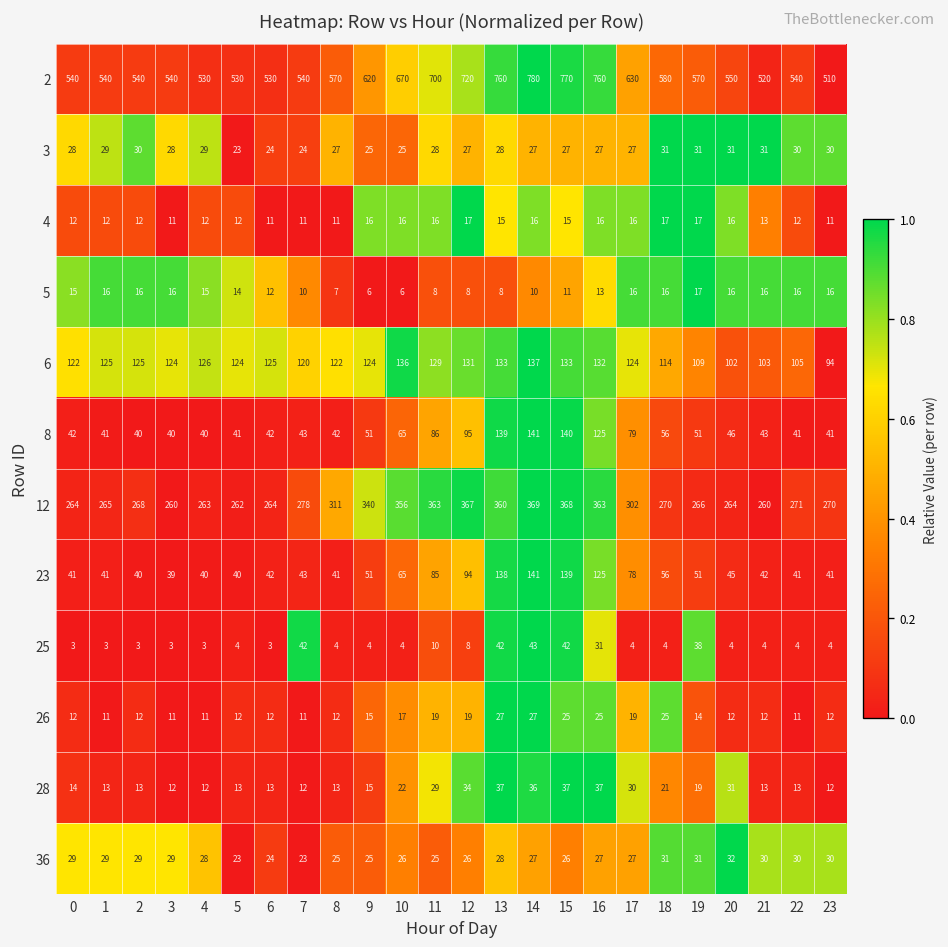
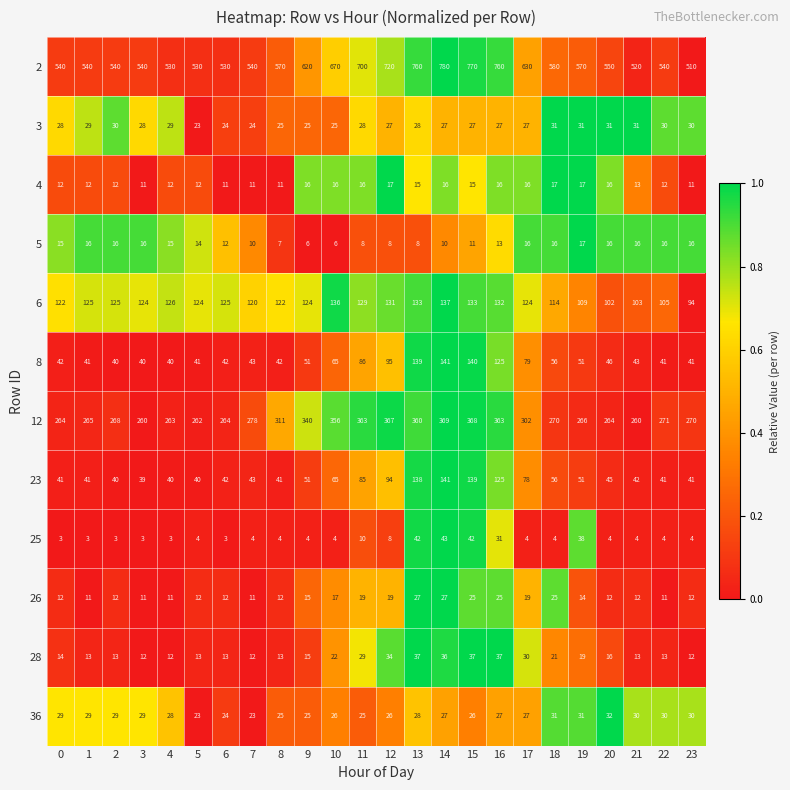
3, 8: 27 -> 25
25, 7: 42 -> 4
28, 20: 31 -> 16
